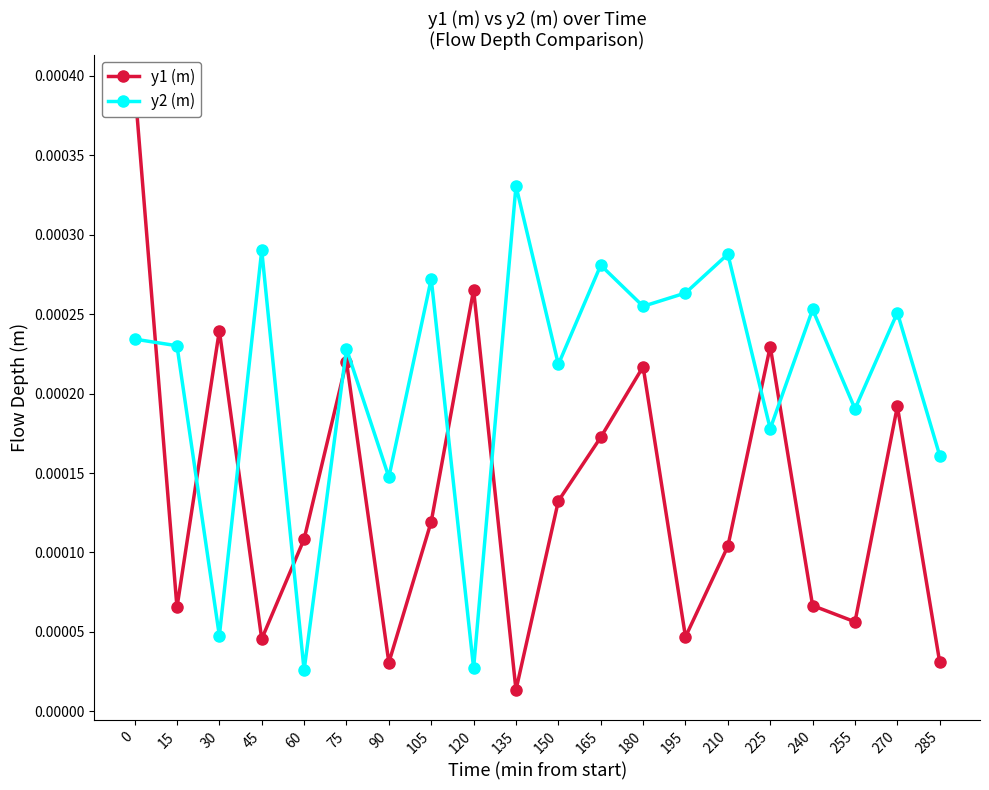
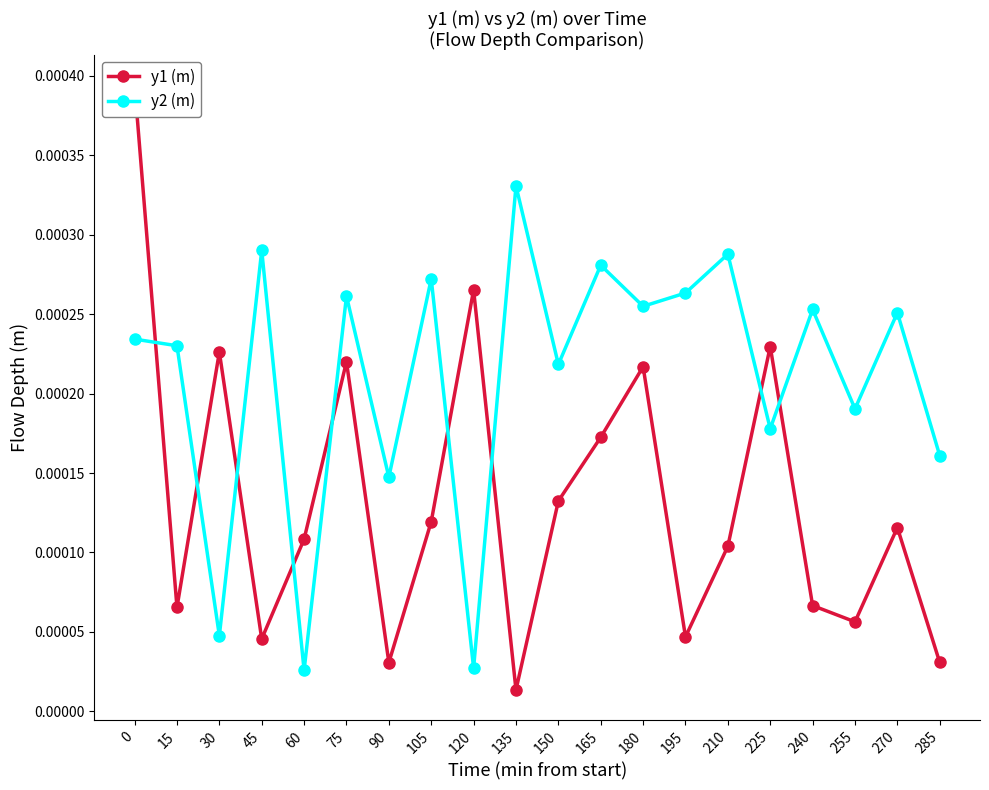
y1 (m), 30: 0.000240 -> 0.000226
y2 (m), 75: 0.000228 -> 0.000261
y1 (m), 270: 0.000192 -> 0.000116
